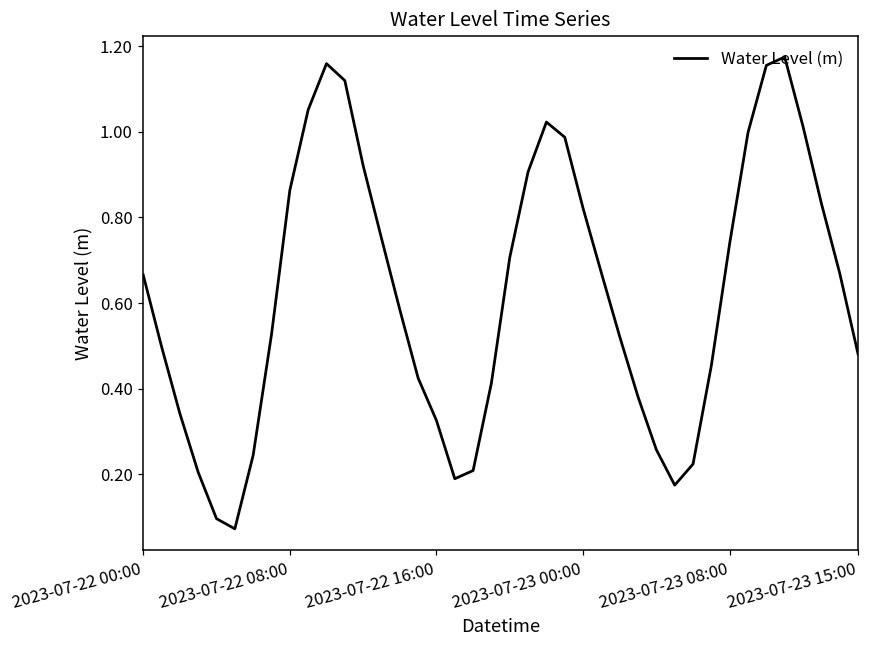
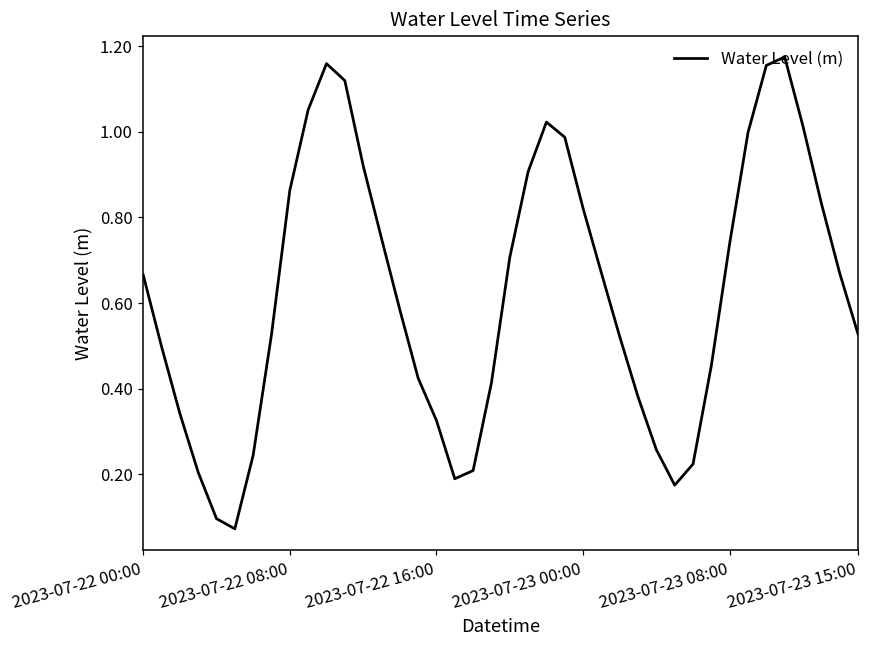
2023-07-23 15:00: 0.48 -> 0.53
